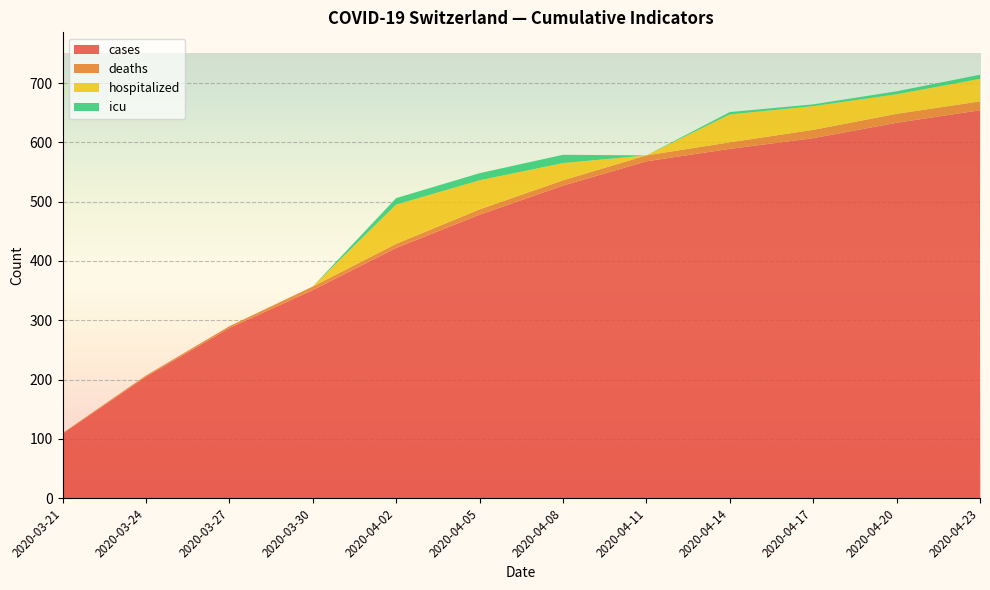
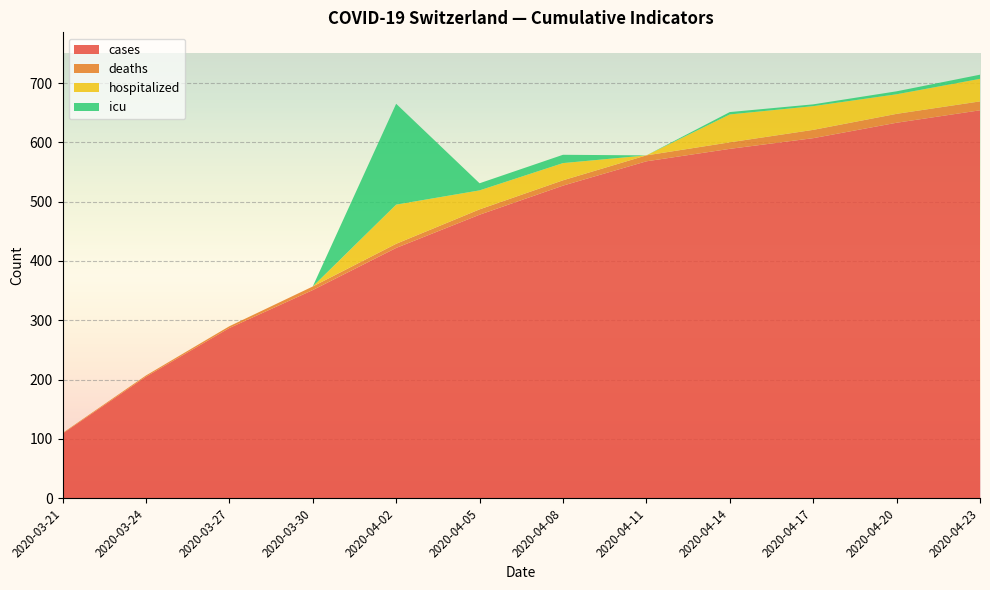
icu, 2020-04-02: 10 -> 170
hospitalized, 2020-04-05: 50 -> 30
